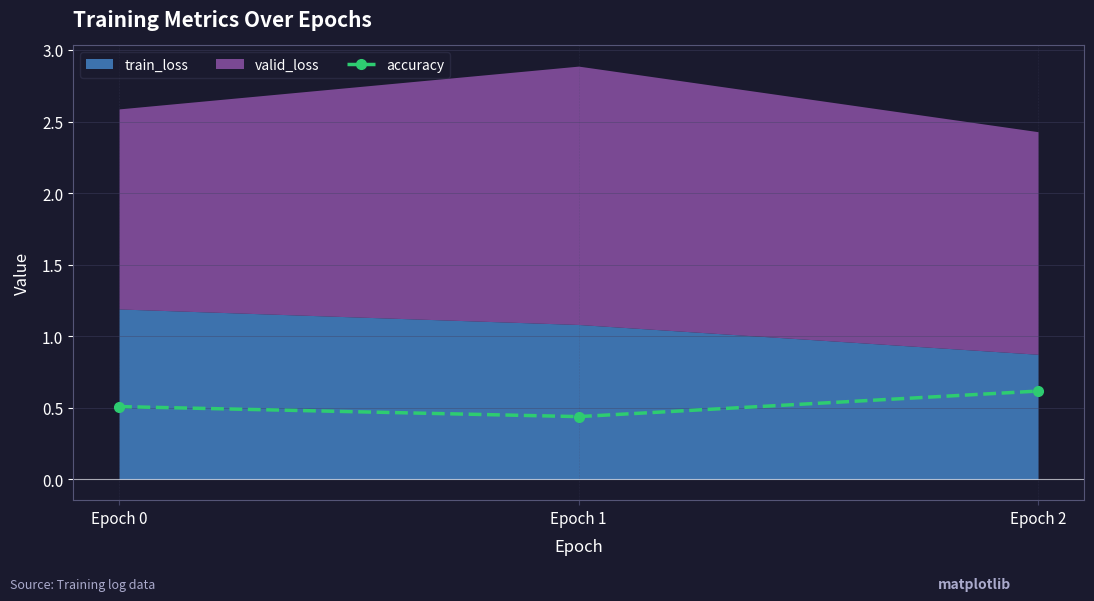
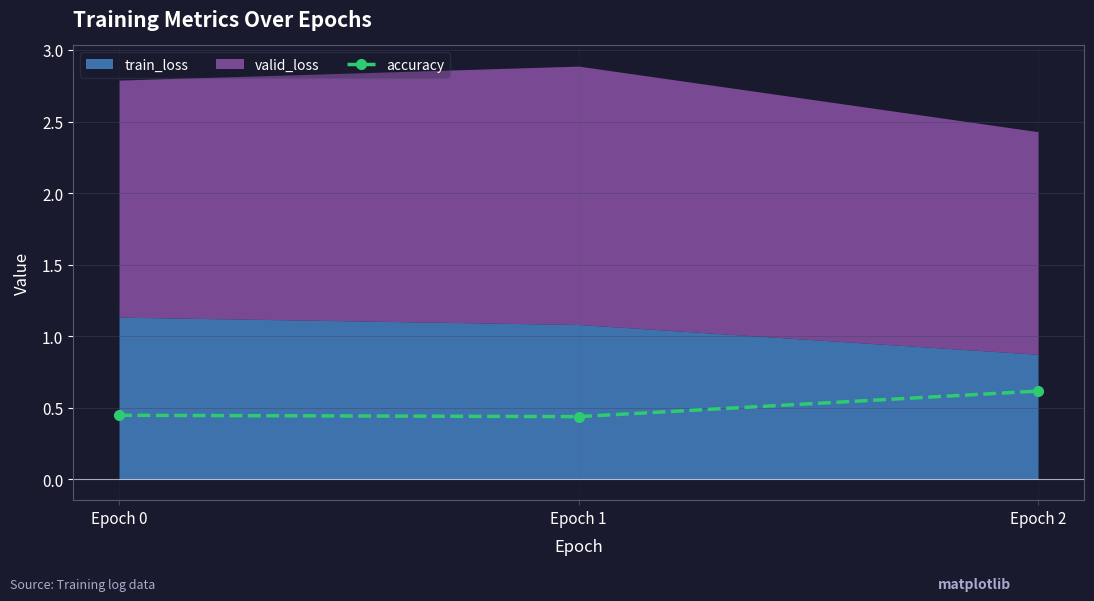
accuracy, Epoch 0: 0.51 -> 0.45
train_loss, Epoch 0: 1.19 -> 1.13
valid_loss, Epoch 0: 1.40 -> 1.66
